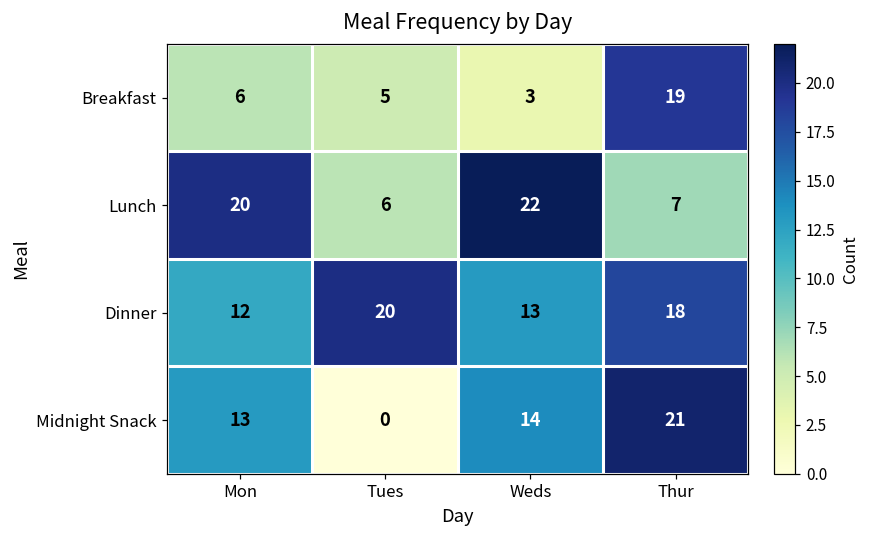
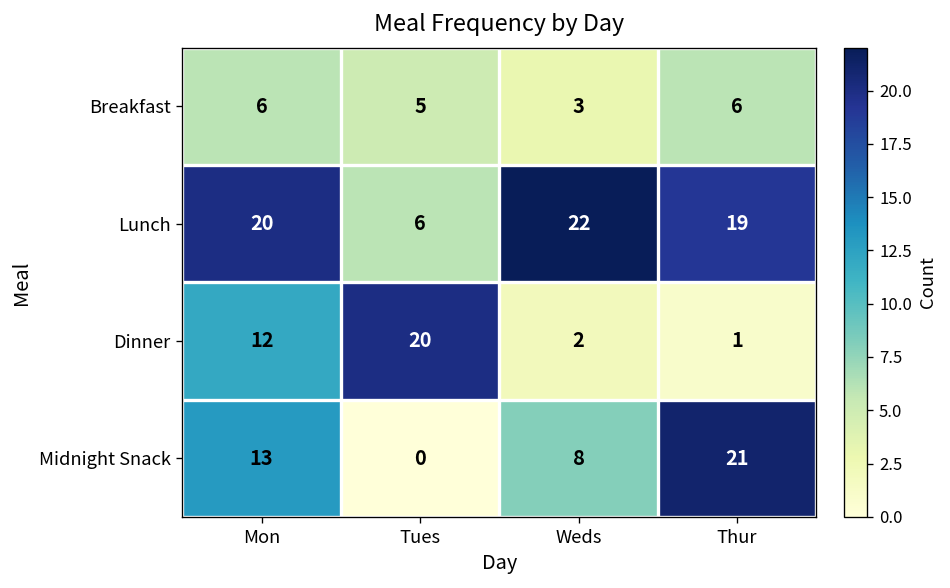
Breakfast, Thur: 19 -> 6
Lunch, Thur: 7 -> 19
Dinner, Weds: 13 -> 2
Dinner, Thur: 18 -> 1
Midnight Snack, Weds: 14 -> 8
